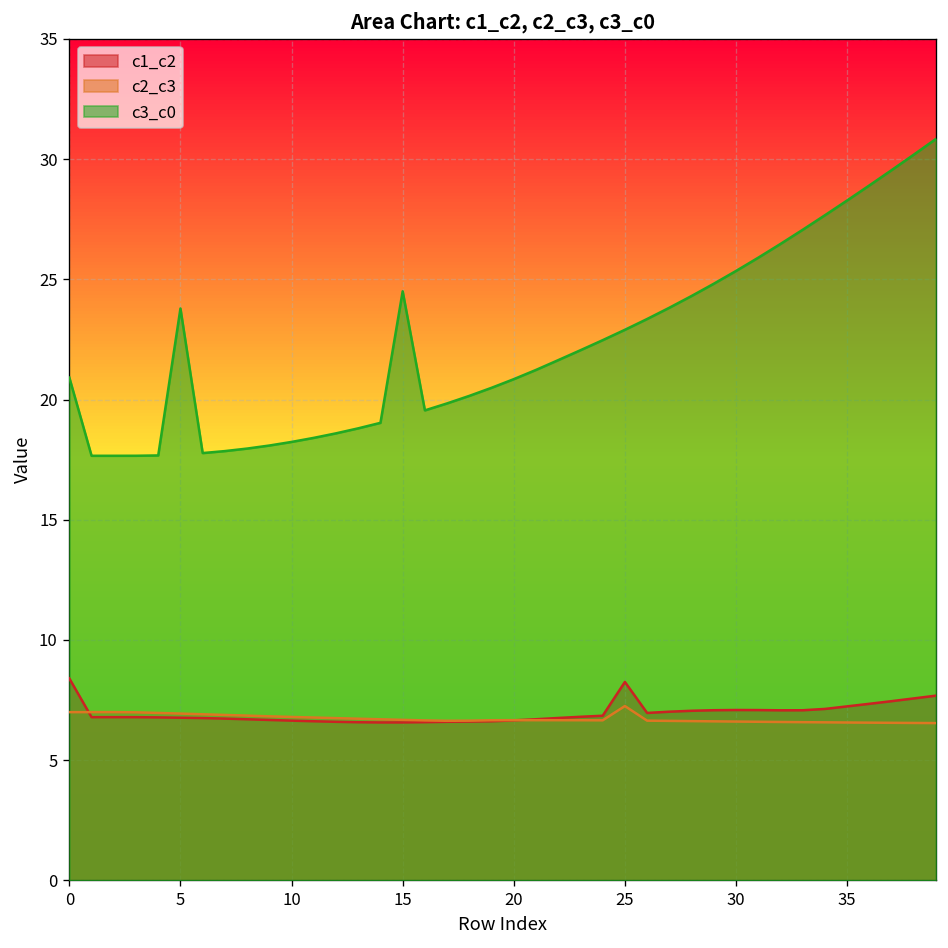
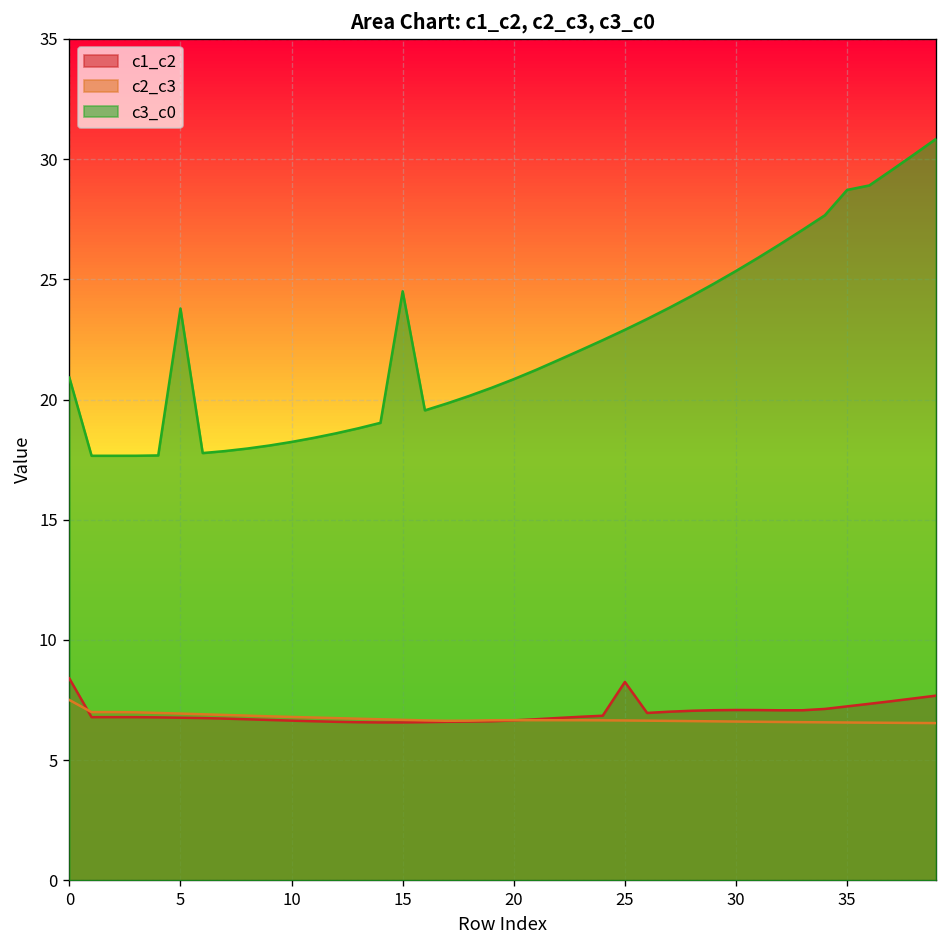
c2_c3, 0: 7.0 -> 7.5
c2_c3, 25: 7.3 -> 6.7
c3_c0, 35: 28.3 -> 28.7
